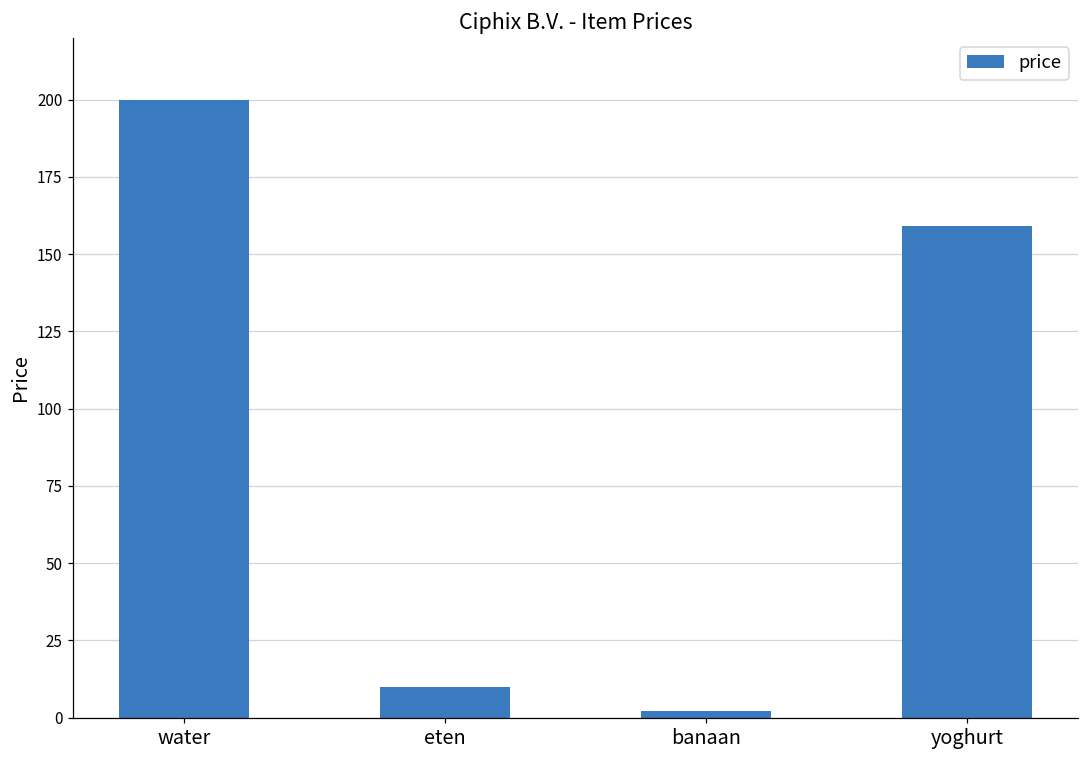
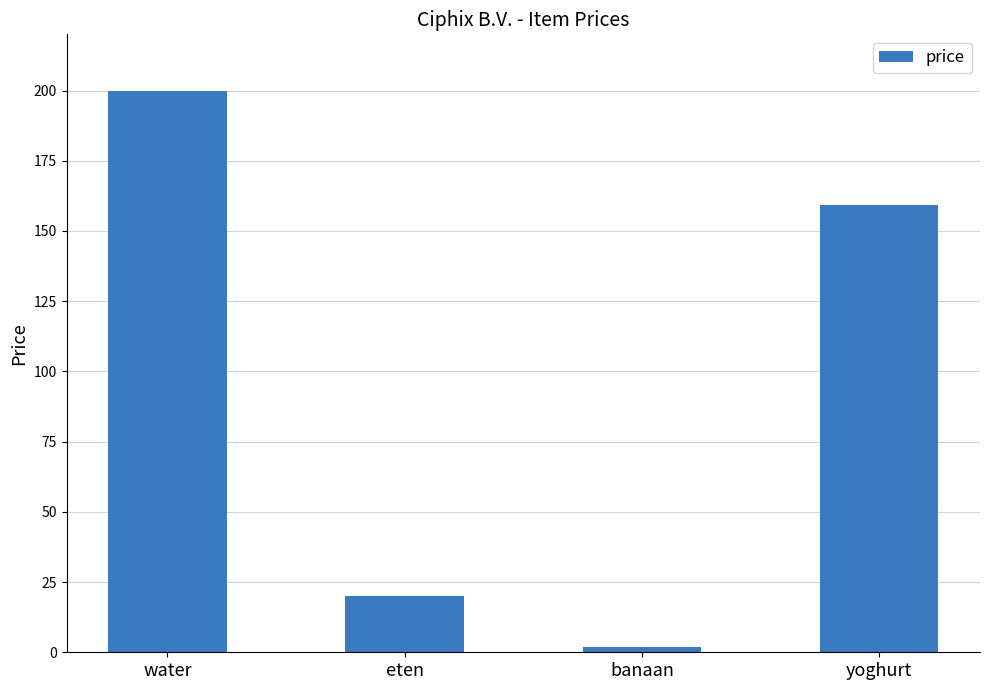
eten: 10 -> 20
